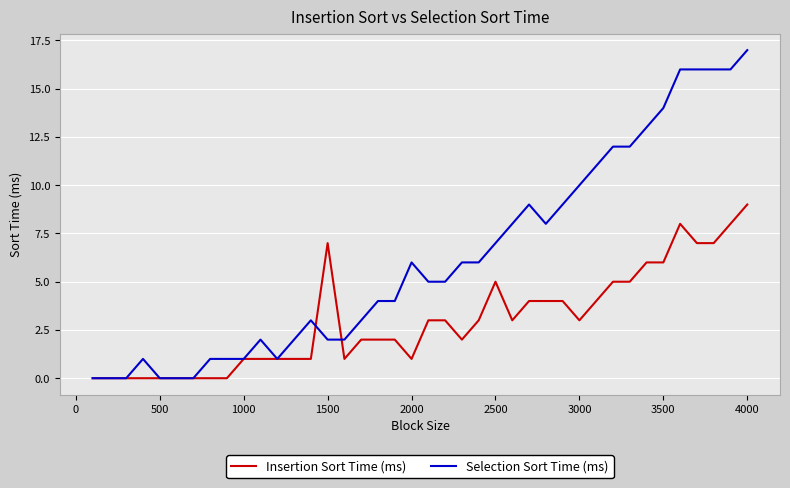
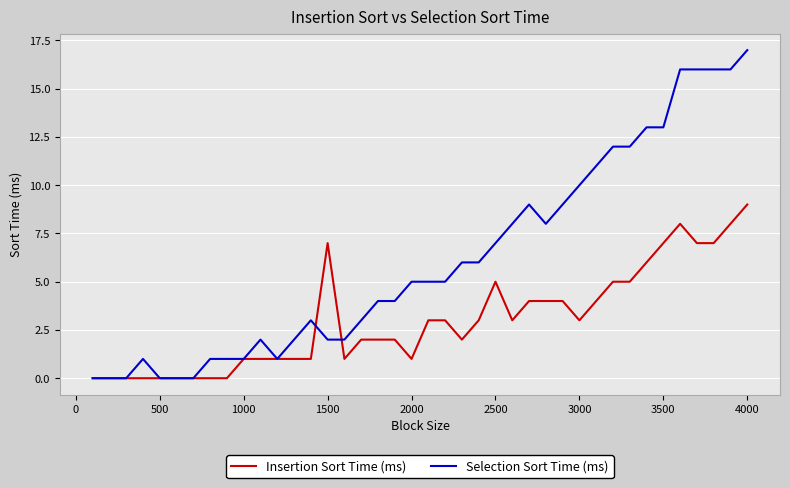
Selection Sort Time (ms), 2000: 6 -> 5
Insertion Sort Time (ms), 3500: 6 -> 7
Selection Sort Time (ms), 3500: 14 -> 13
